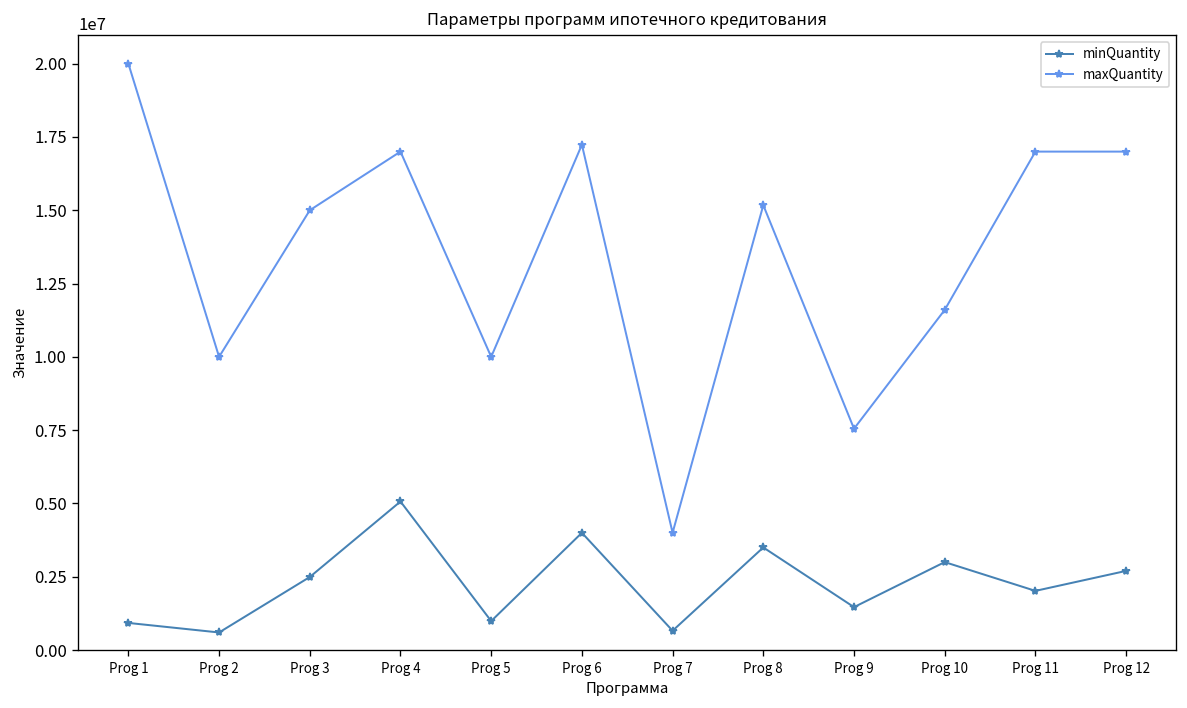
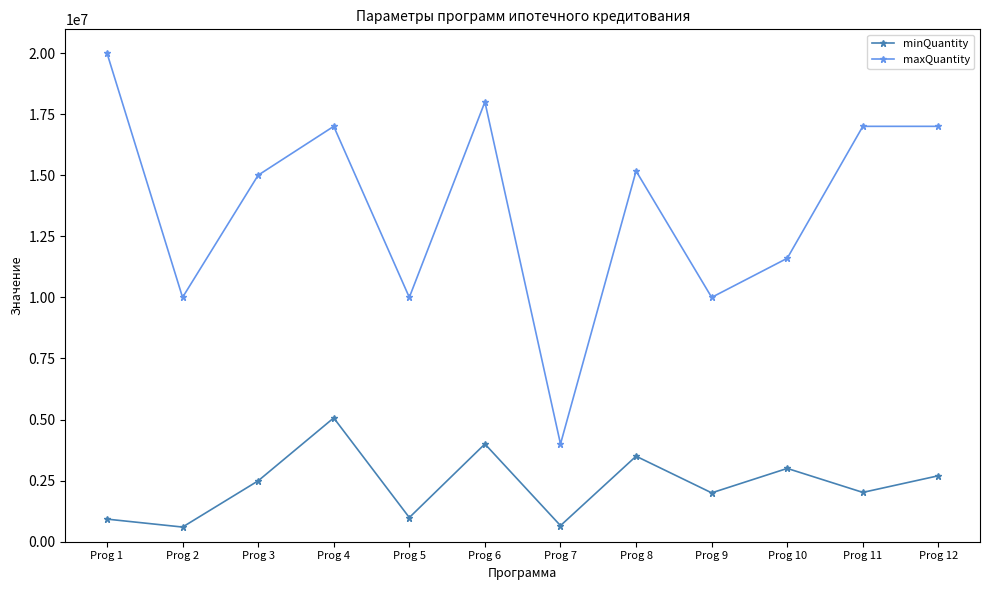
maxQuantity, Prog 6: 17200000 -> 18000000
minQuantity, Prog 9: 1500000 -> 2000000
maxQuantity, Prog 9: 7500000 -> 10000000
